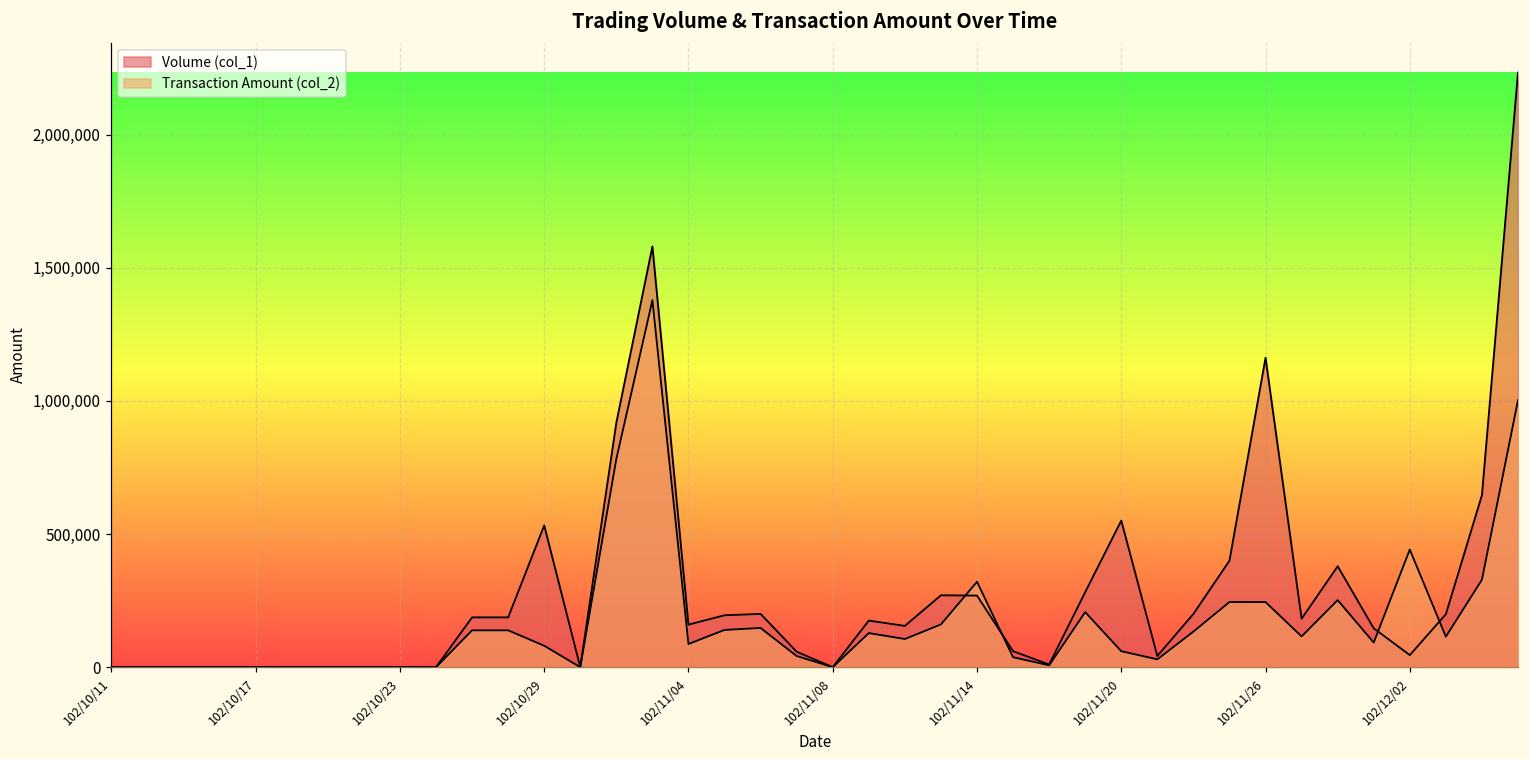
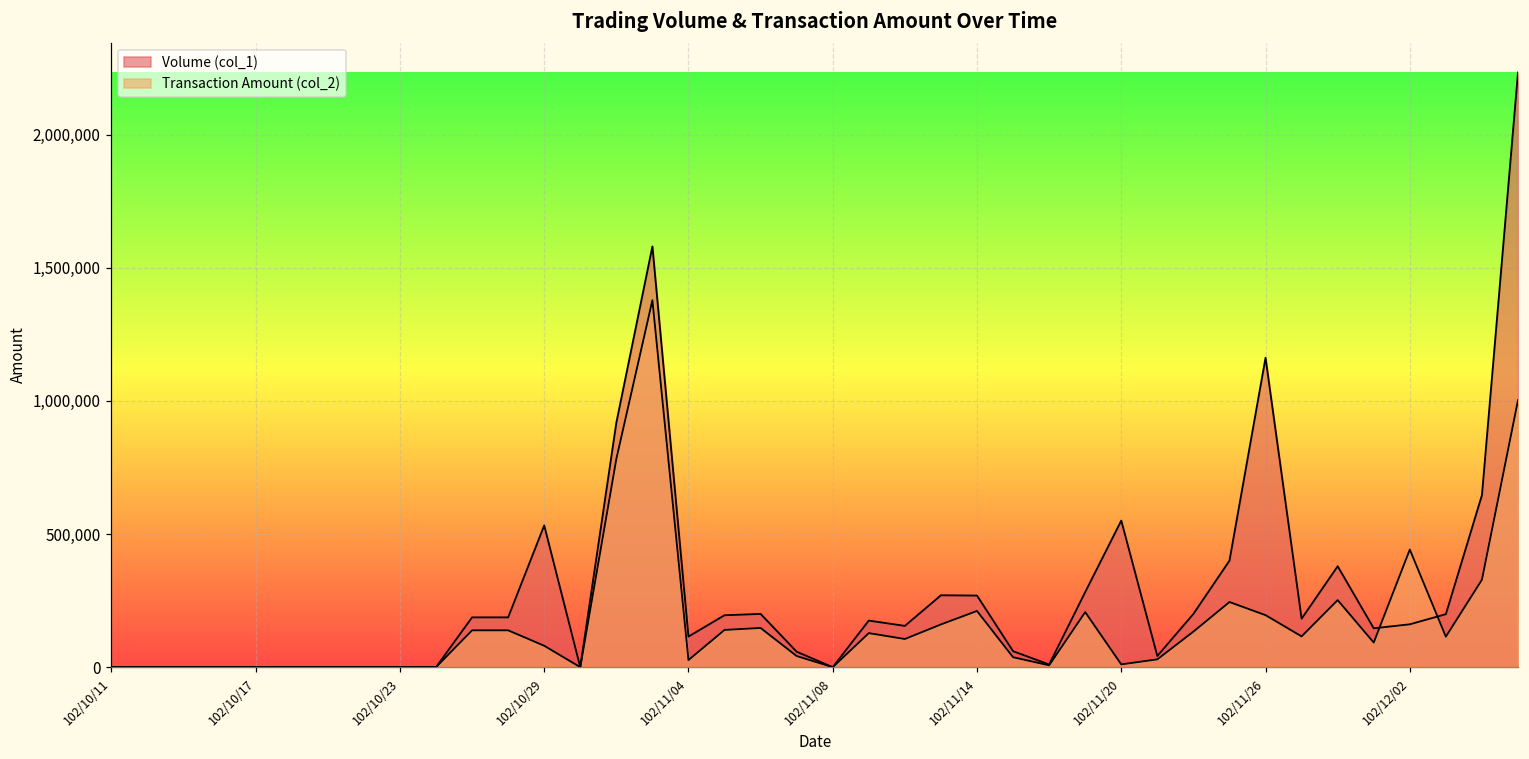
Volume (col_1), 102/11/04: 160,000 -> 120,000
Transaction Amount (col_2), 102/11/04: 90,000 -> 30,000
Transaction Amount (col_2), 102/11/14: 320,000 -> 210,000
Transaction Amount (col_2), 102/11/20: 60,000 -> 10,000
Transaction Amount (col_2), 102/11/26: 240,000 -> 200,000
Volume (col_1), 102/12/02: 50,000 -> 160,000
